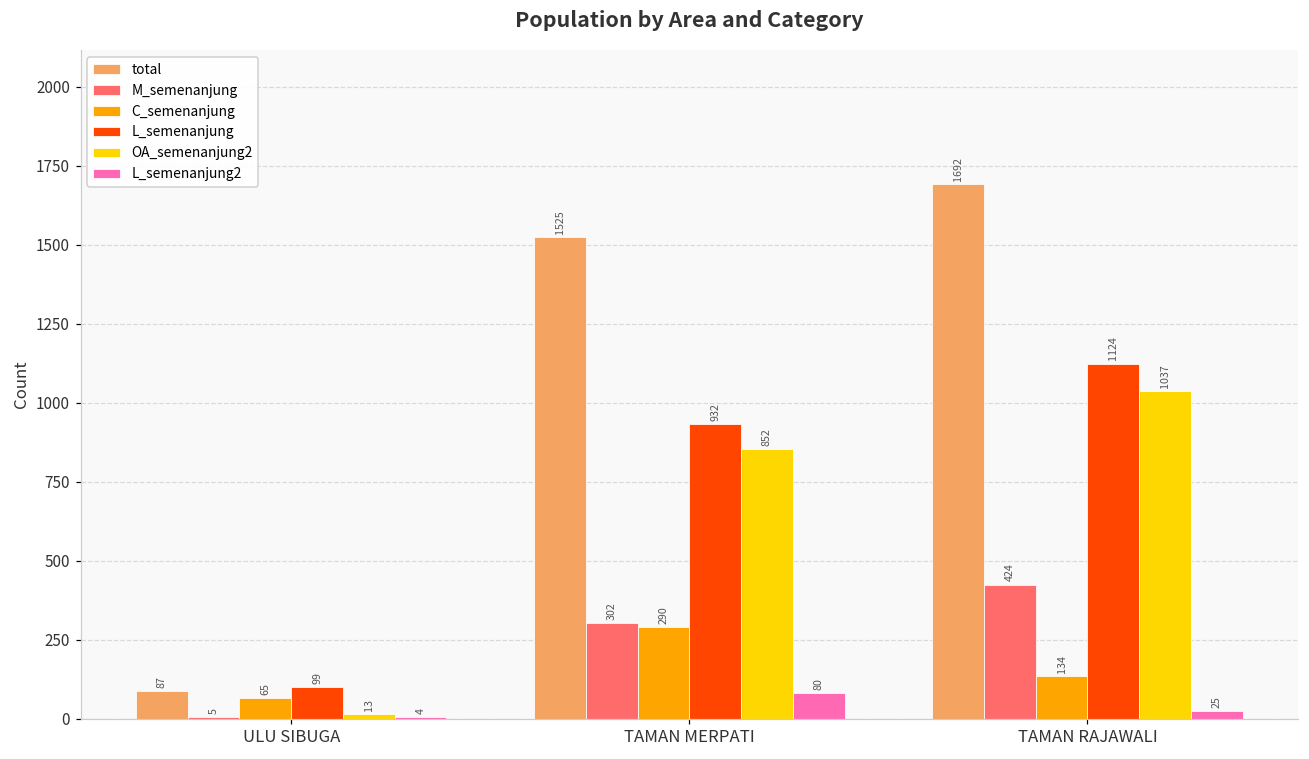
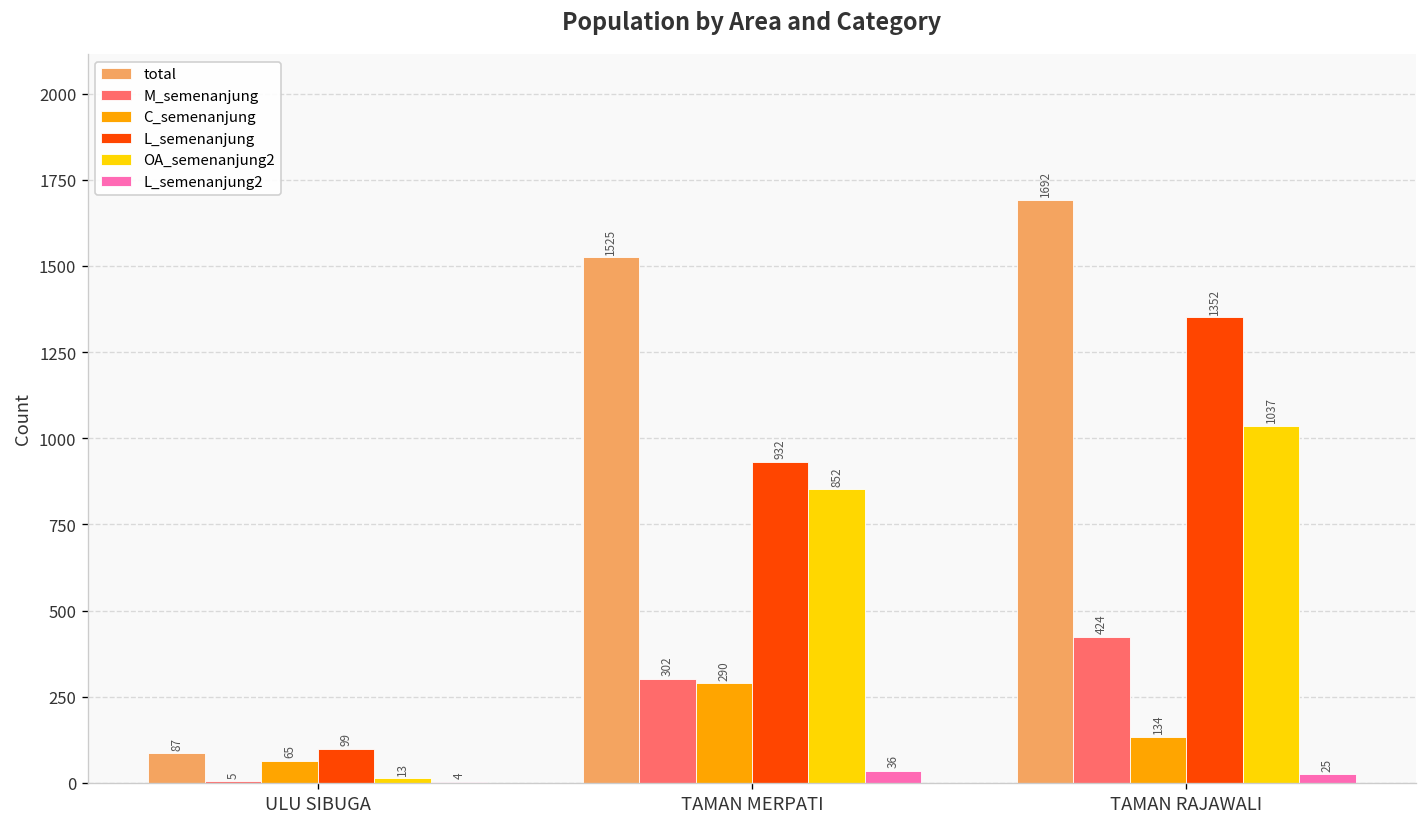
L_semenanjung2, TAMAN MERPATI: 80 -> 36
L_semenanjung, TAMAN RAJAWALI: 1124 -> 1352
